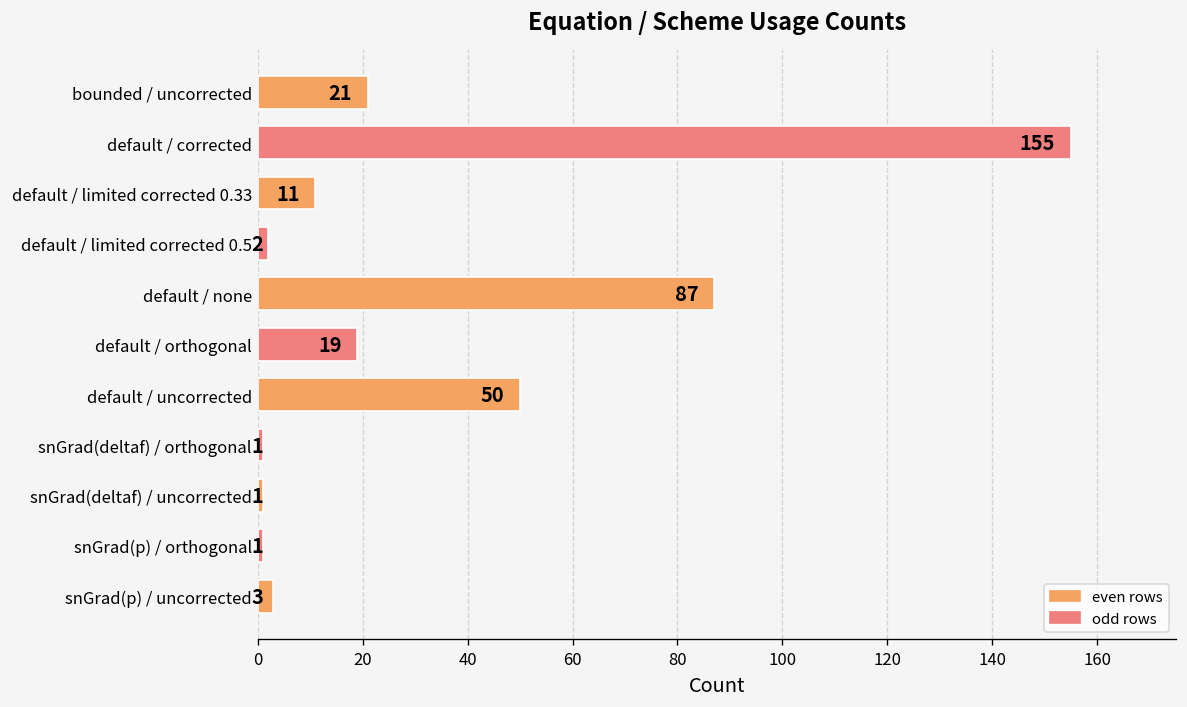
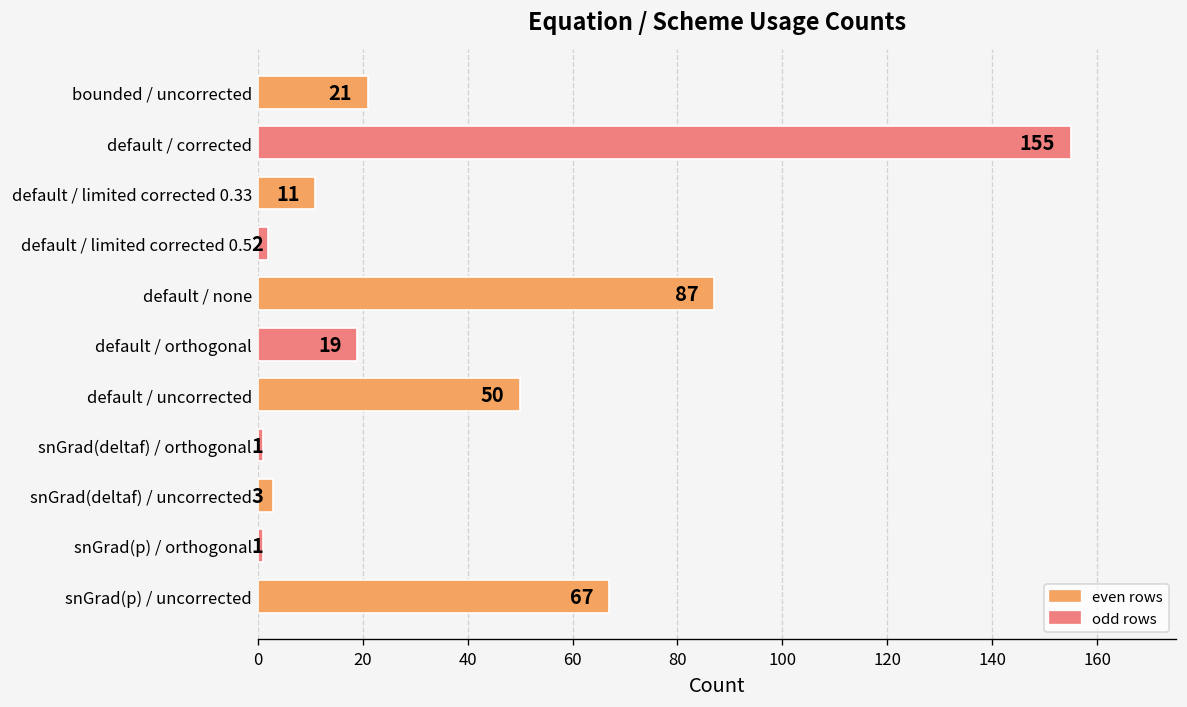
snGrad(deltaf) / uncorrected: 1 -> 3
snGrad(p) / uncorrected: 3 -> 67
